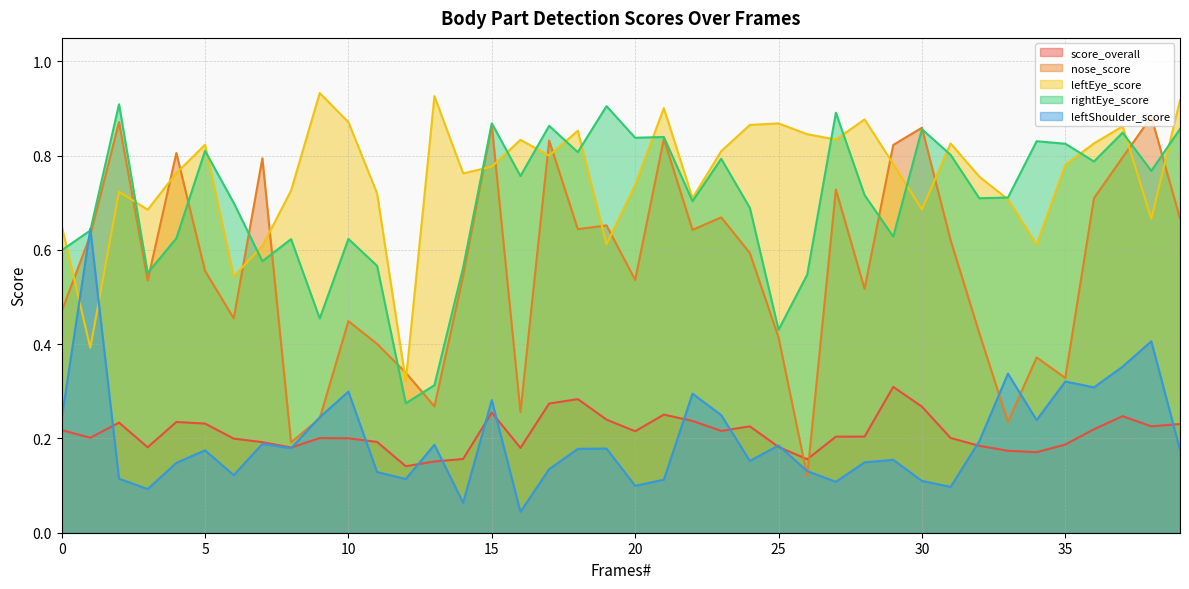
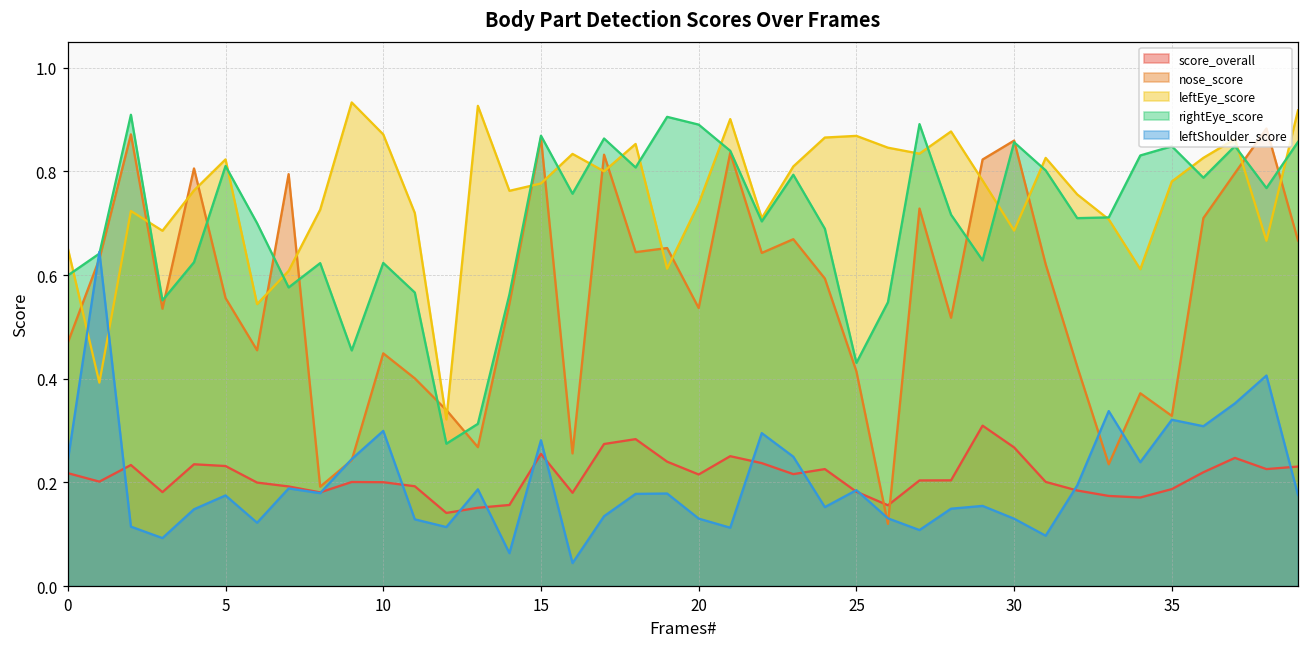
rightEye_score, 20: 0.84 -> 0.89
leftShoulder_score, 20: 0.10 -> 0.13
leftShoulder_score, 30: 0.11 -> 0.13
rightEye_score, 35: 0.83 -> 0.85
